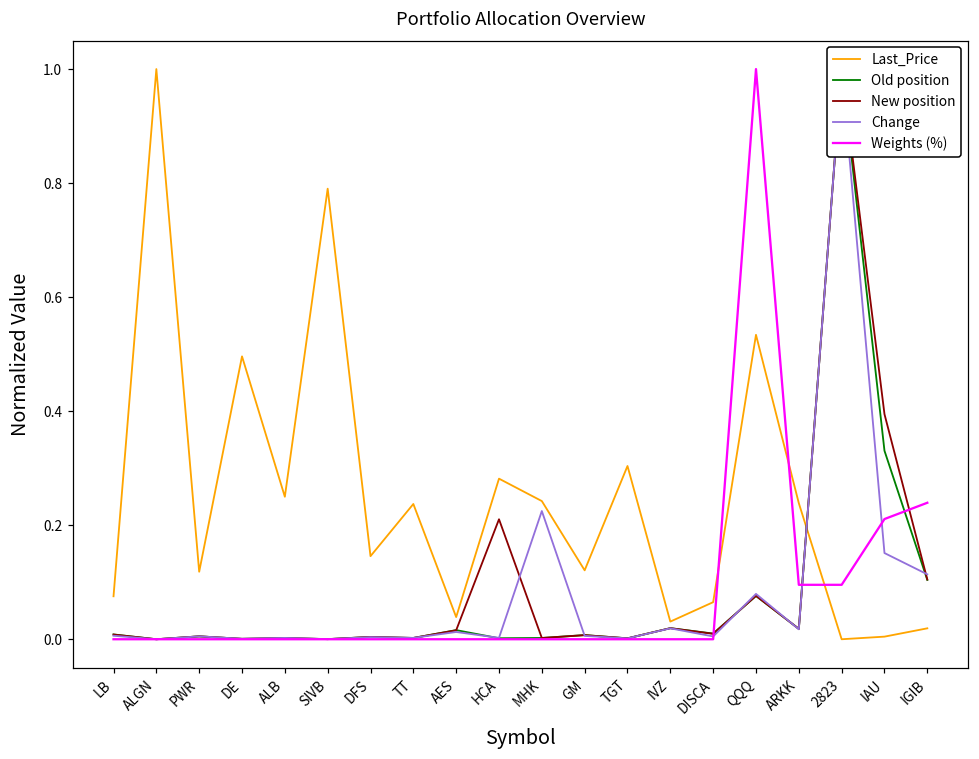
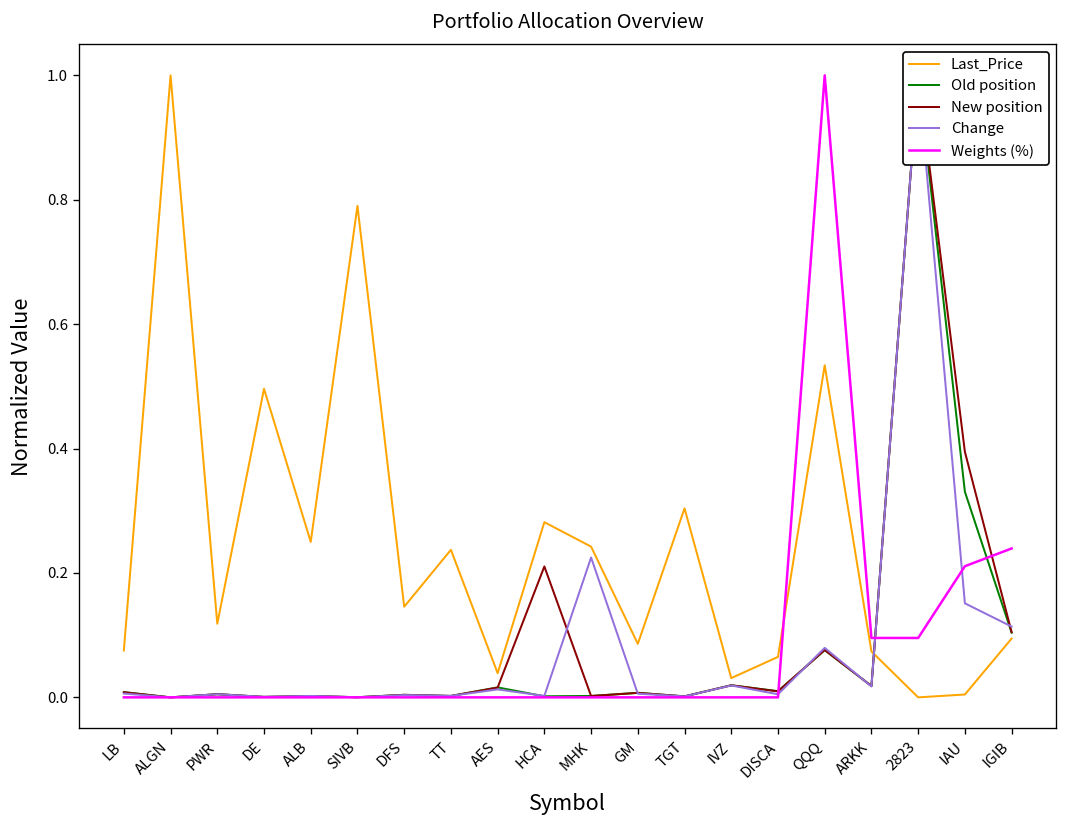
Last_Price, GM: 0.12 -> 0.09
Last_Price, ARKK: 0.24 -> 0.07
Last_Price, IGIB: 0.02 -> 0.09
